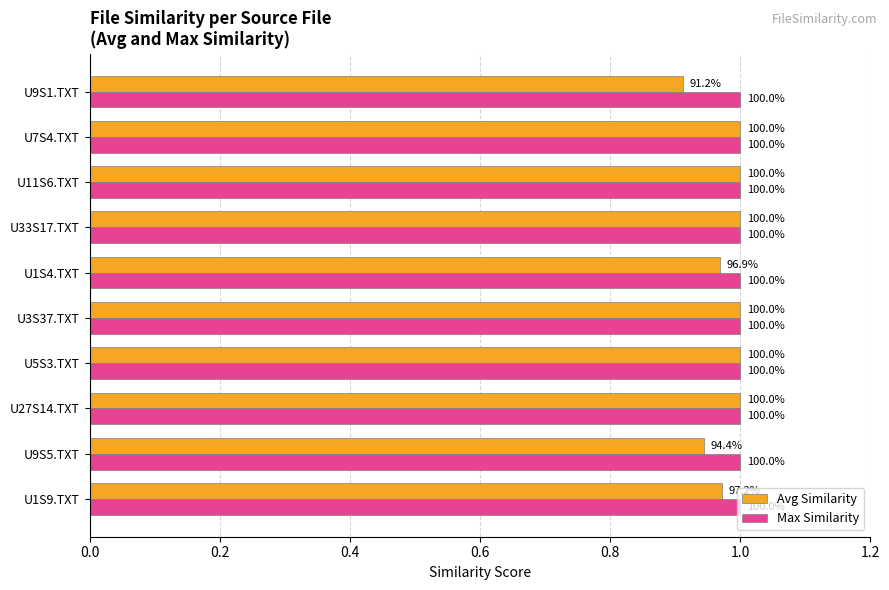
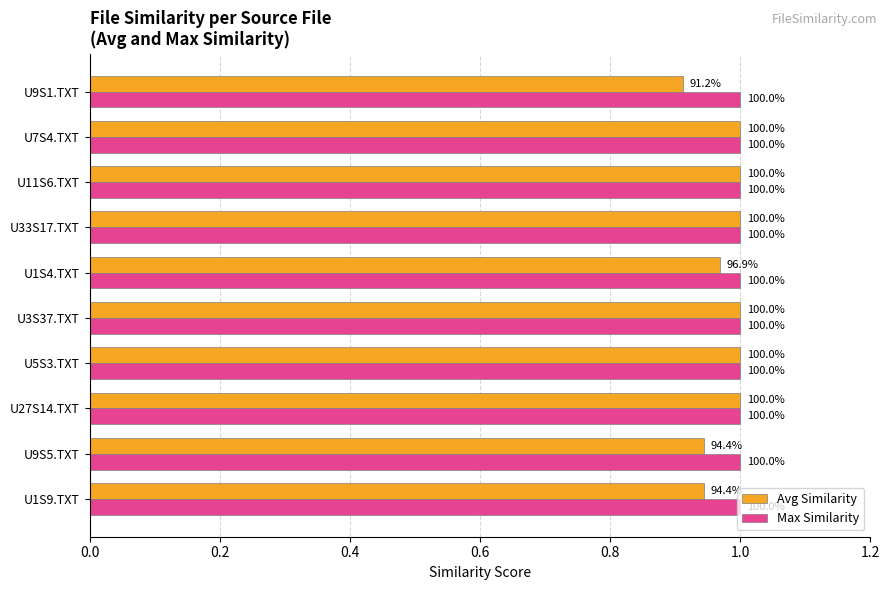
Avg Similarity, U1S9.TXT: 0.97 -> 0.94
